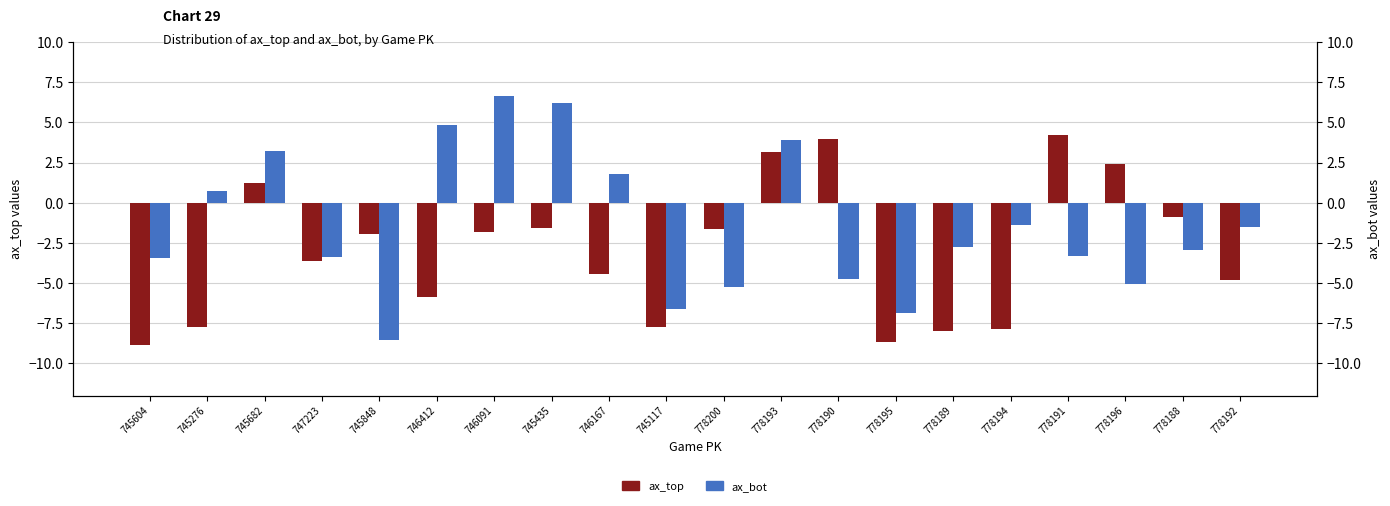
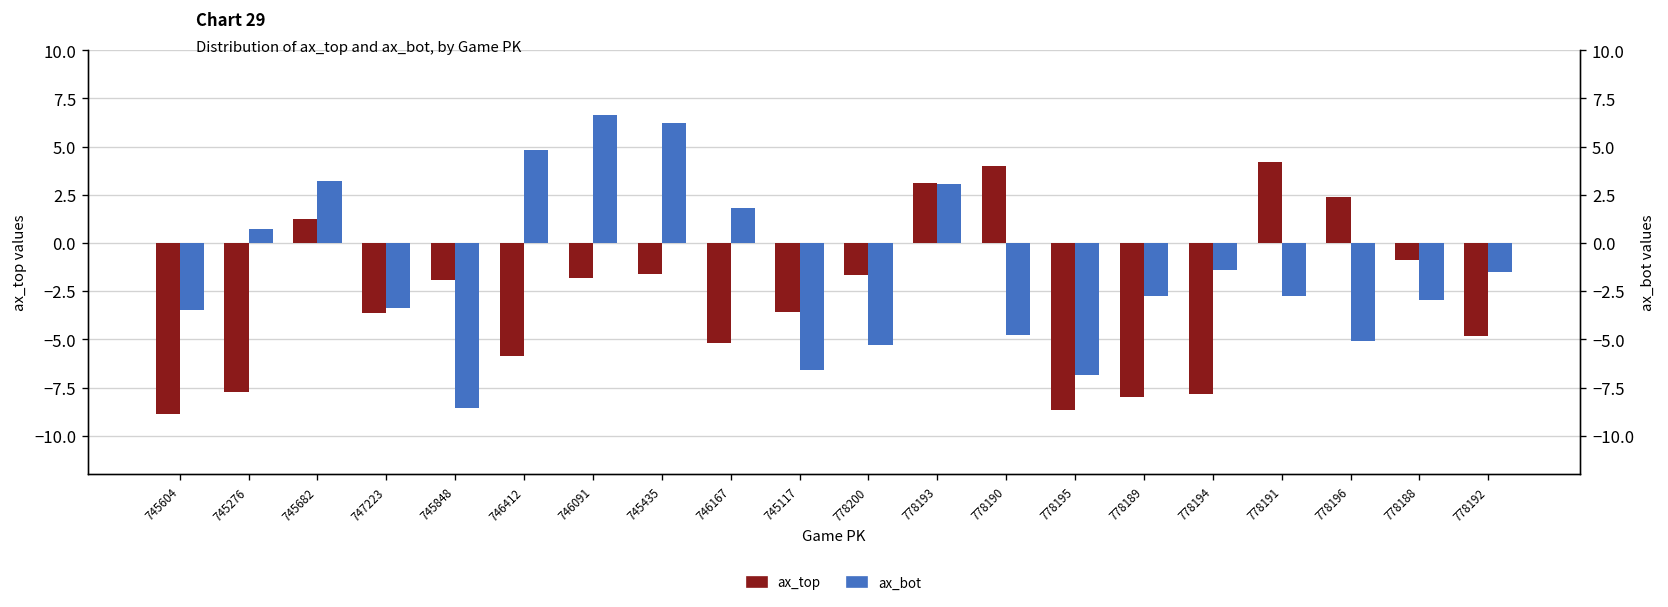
ax_top, 746167: -4.4 -> -5.2
ax_top, 745117: -7.8 -> -3.6
ax_bot, 778193: 3.9 -> 3.1
ax_bot, 778191: -3.3 -> -2.8
